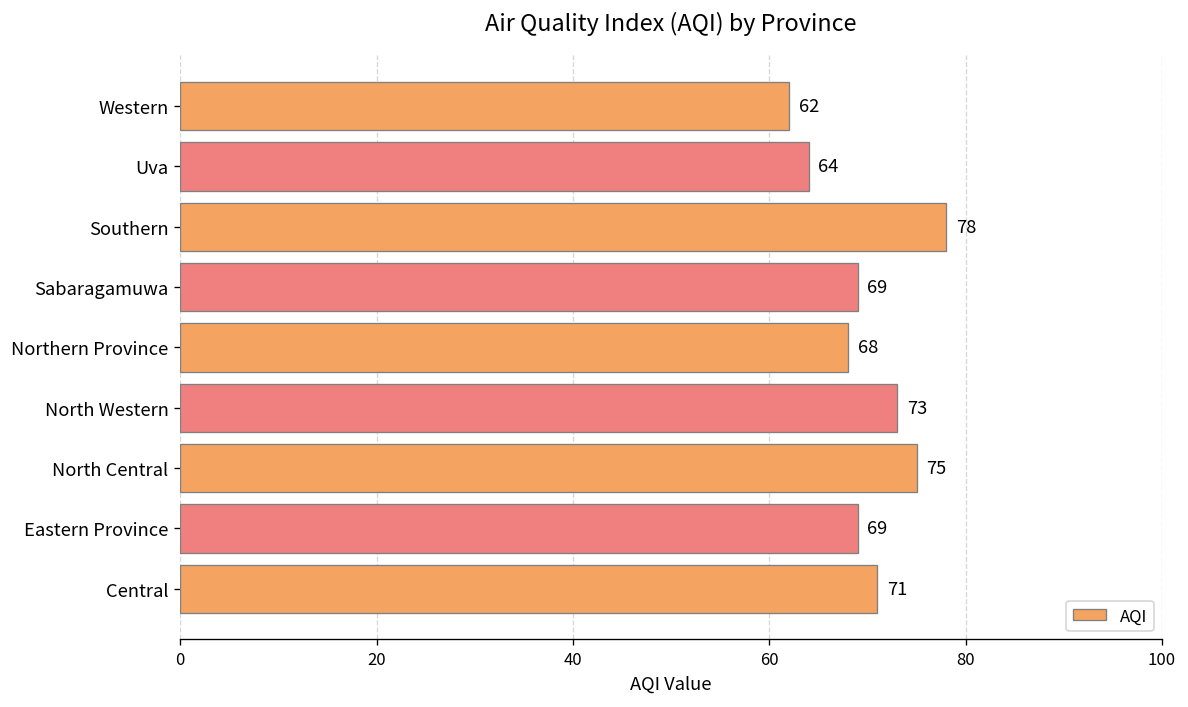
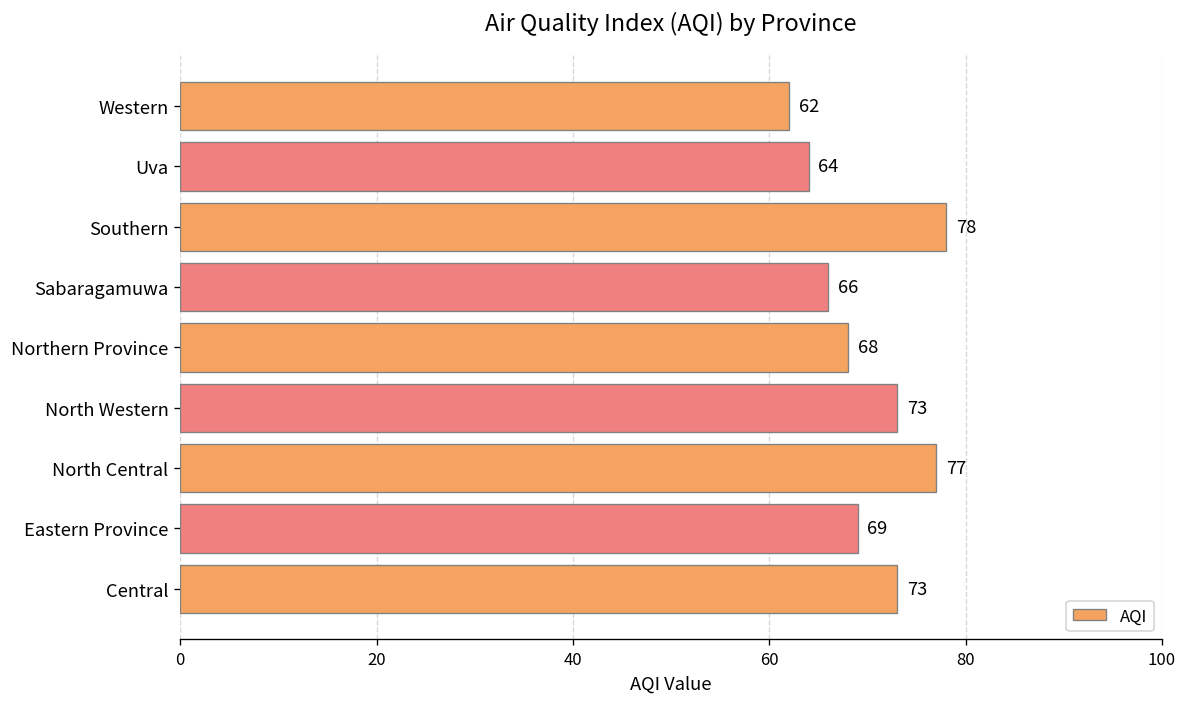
Sabaragamuwa: 69 -> 66
North Central: 75 -> 77
Central: 71 -> 73
